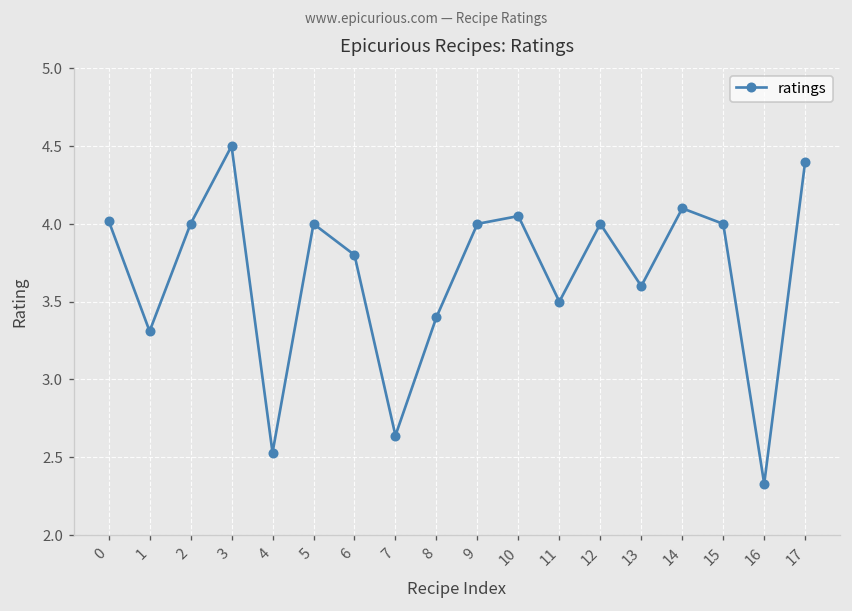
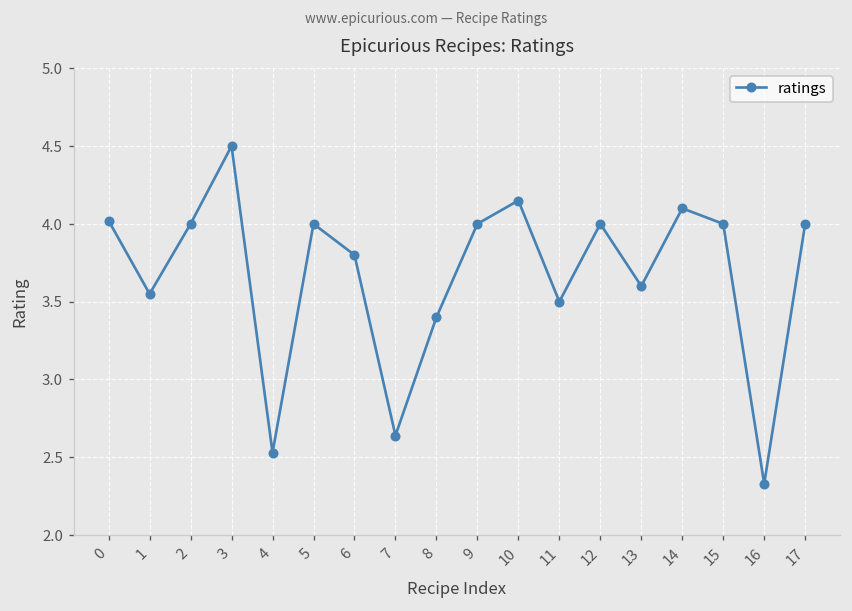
1: 3.31 -> 3.55
10: 4.05 -> 4.15
17: 4.4 -> 4.0
